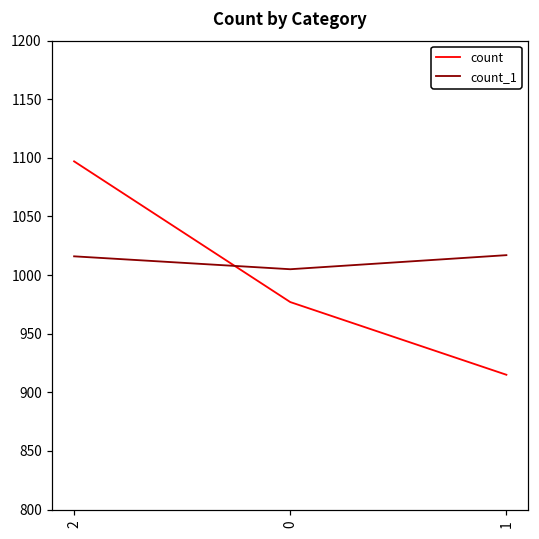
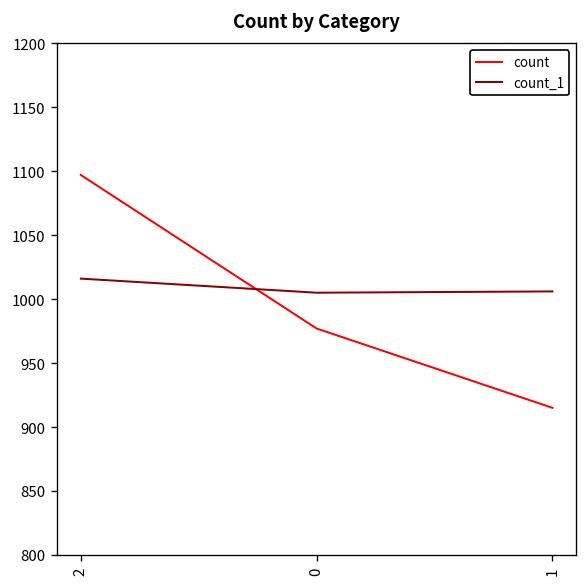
count_1, 1: 1017 -> 1006
